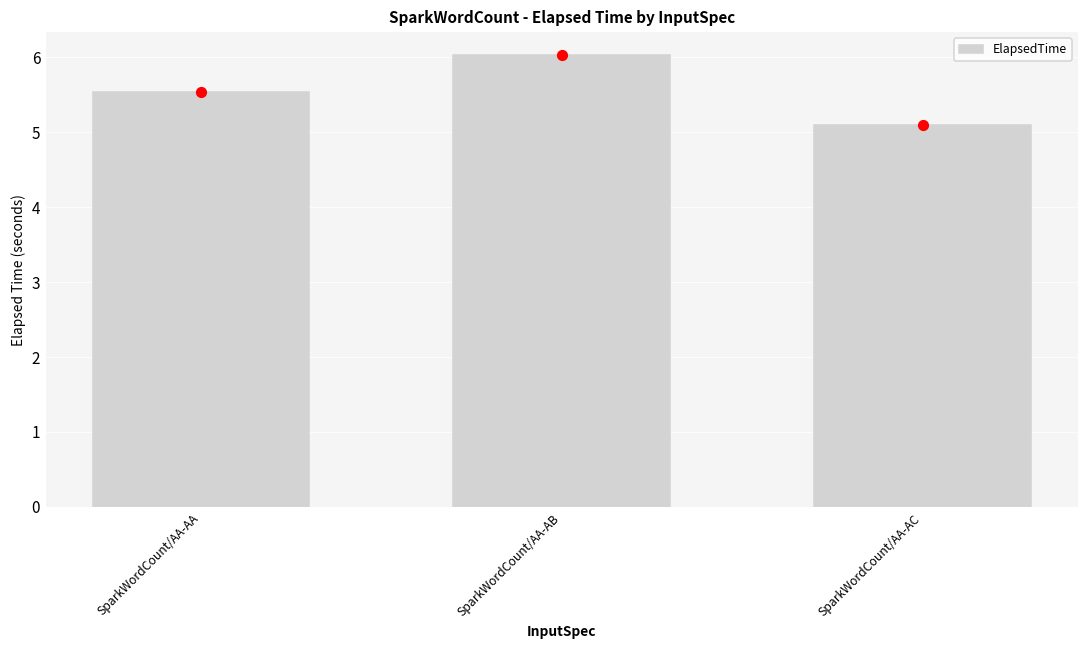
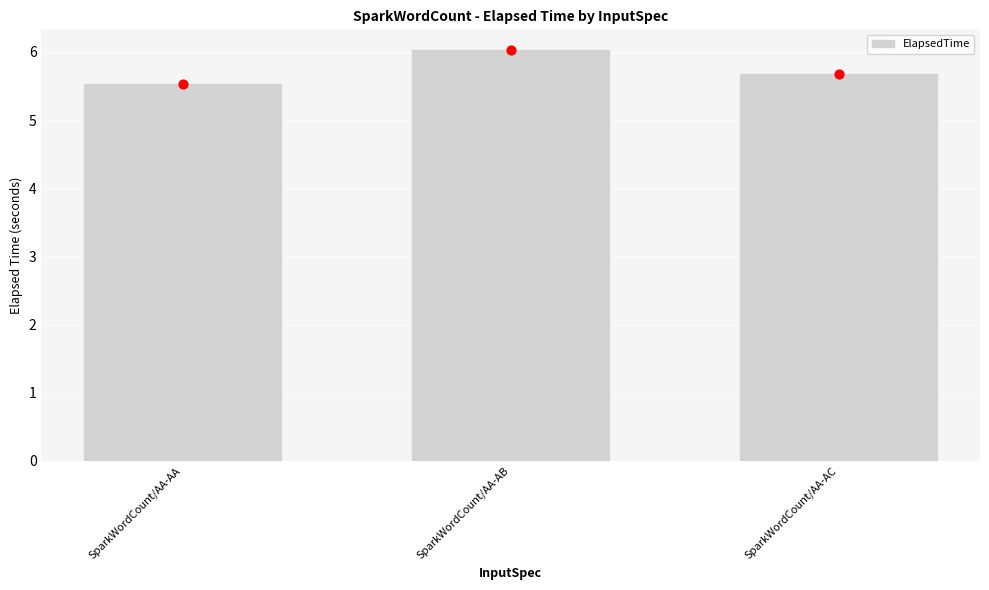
ElapsedTime, SparkWordCount/AA-AC: 5.1 -> 5.7
